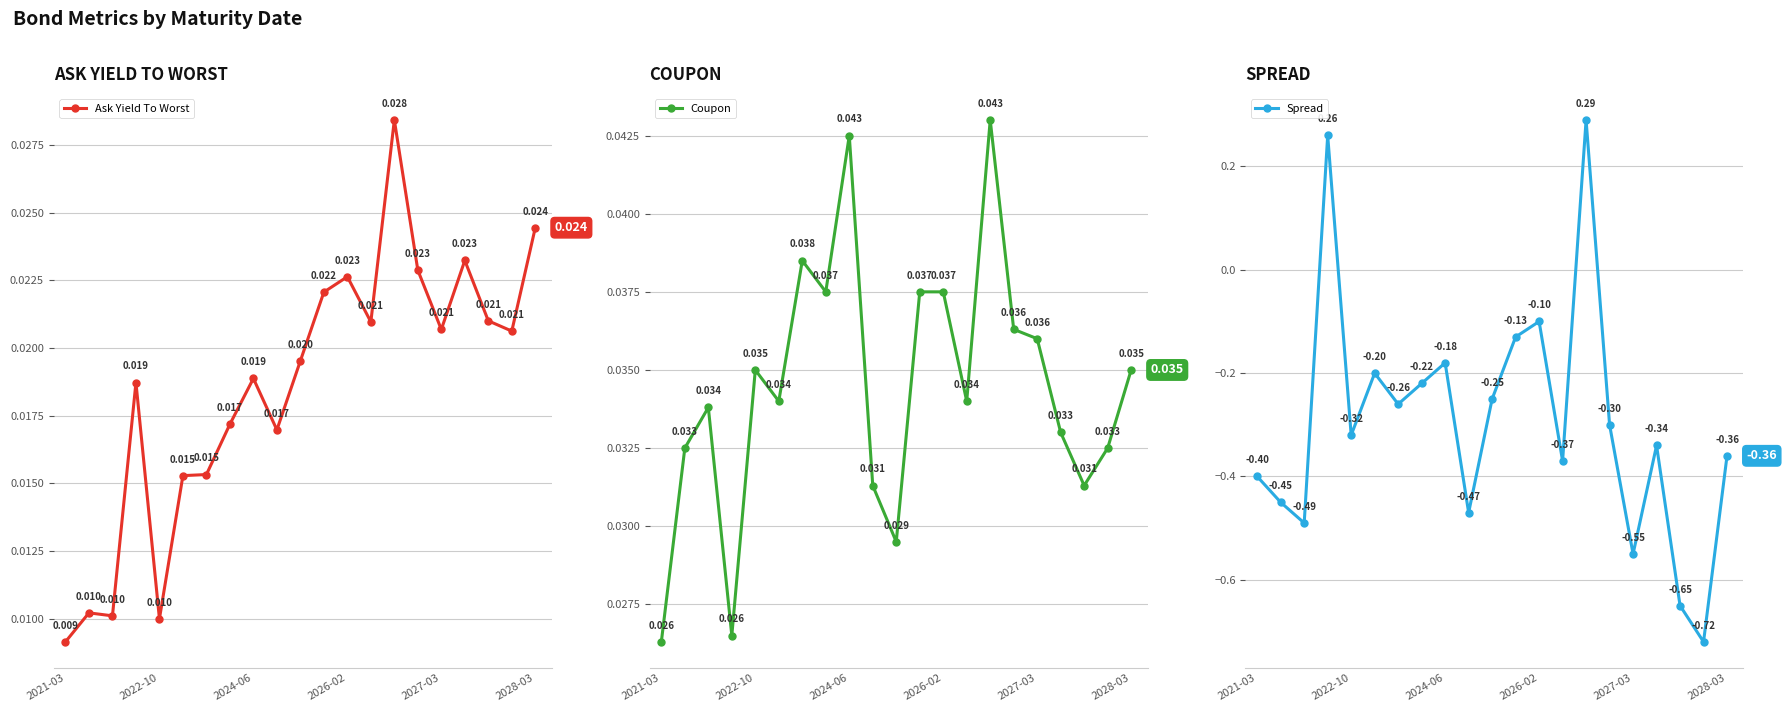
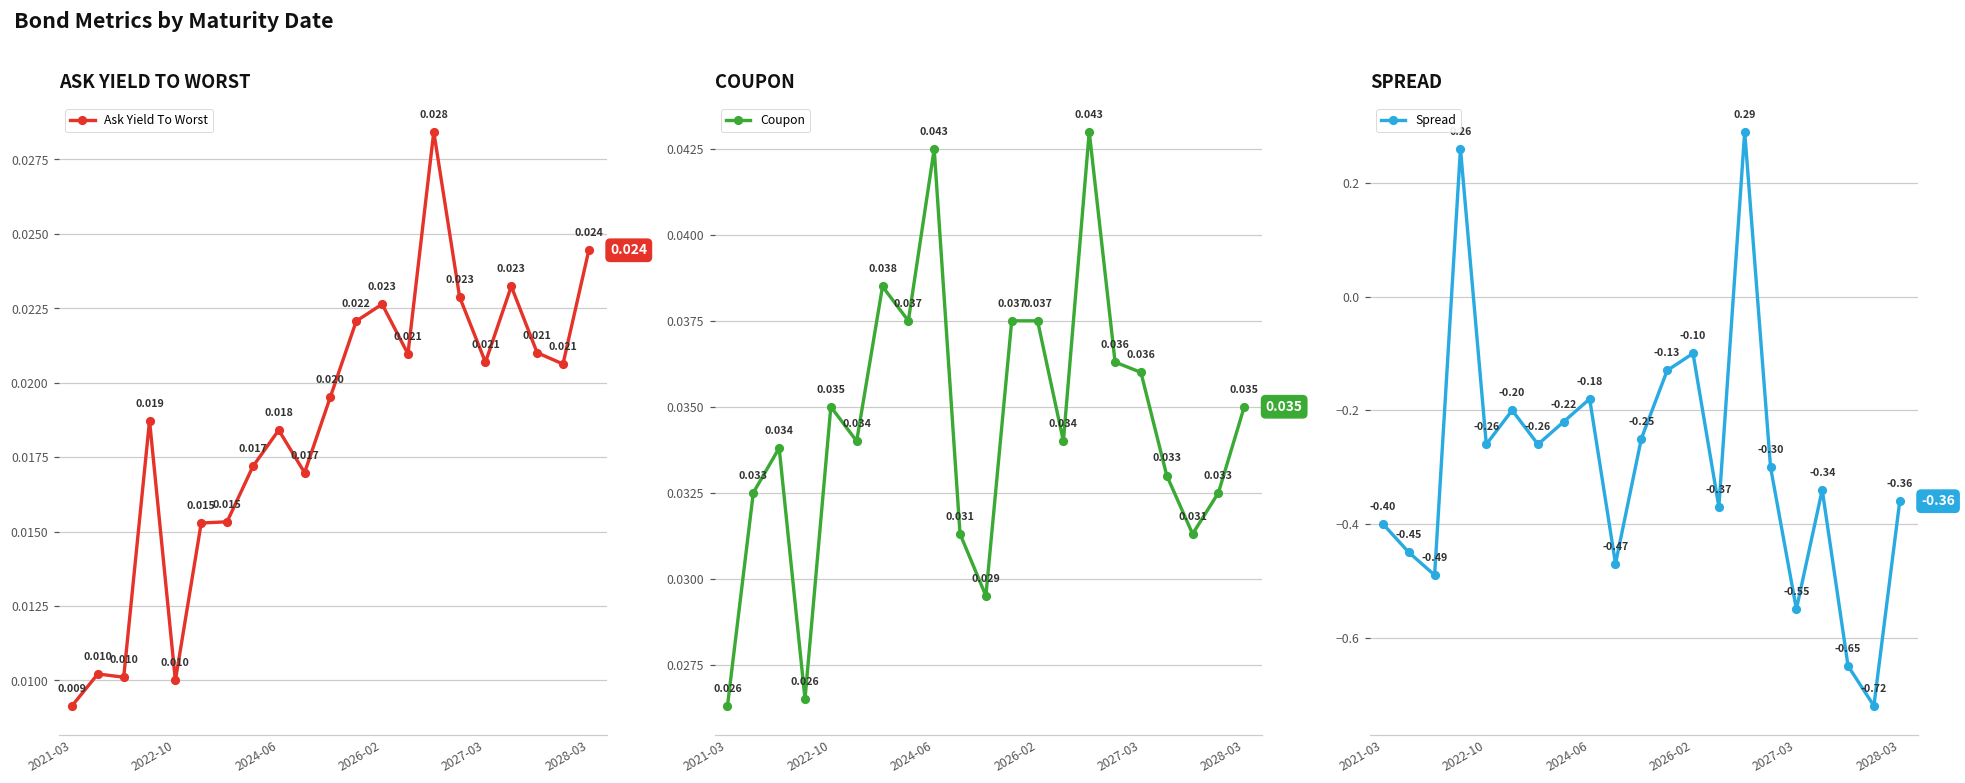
ASK YIELD TO WORST, 2024-06: 0.019 -> 0.018
SPREAD, 2022-10: -0.32 -> -0.26
